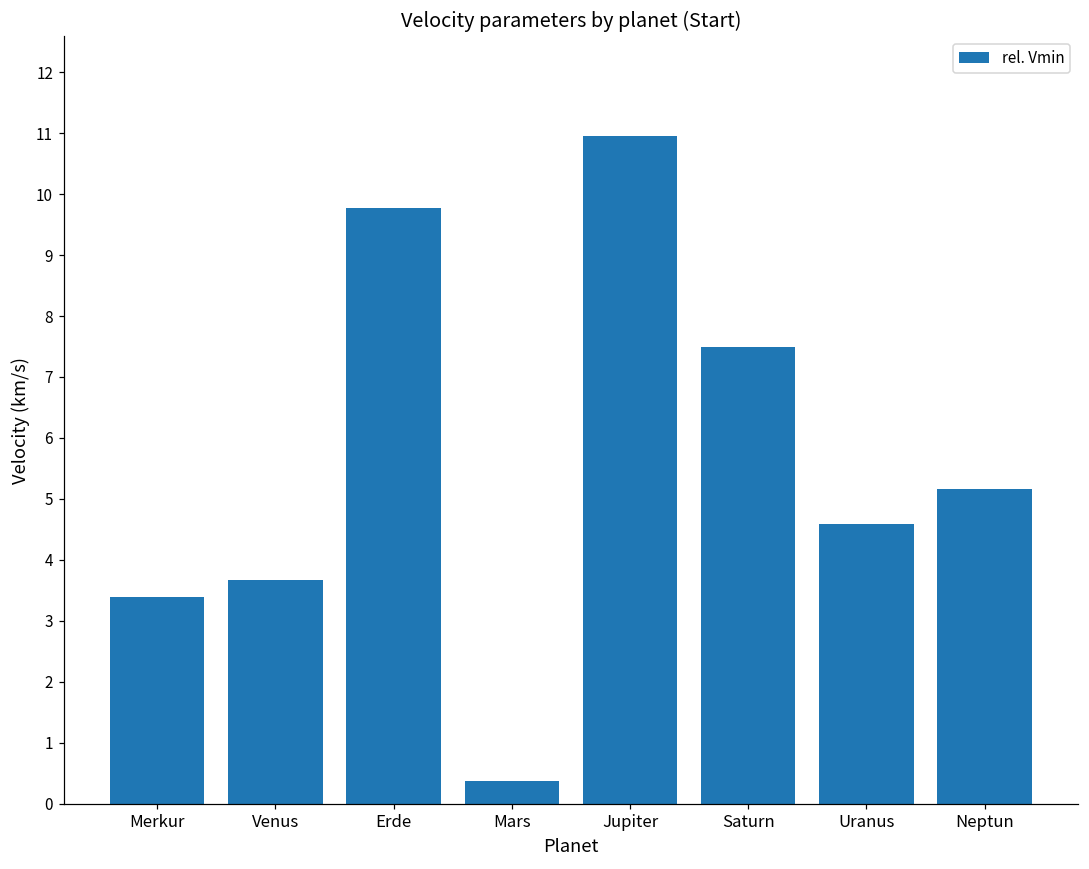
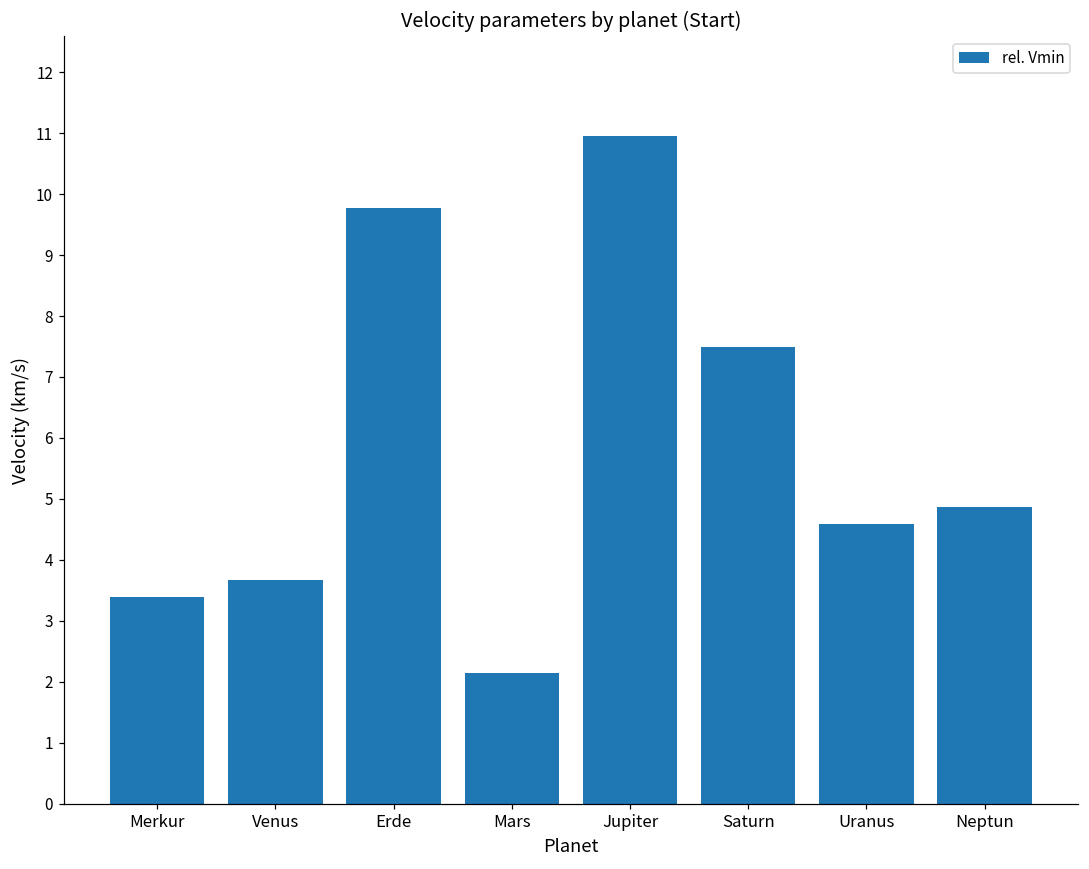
Mars: 0.4 -> 2.2
Neptun: 5.2 -> 4.9
